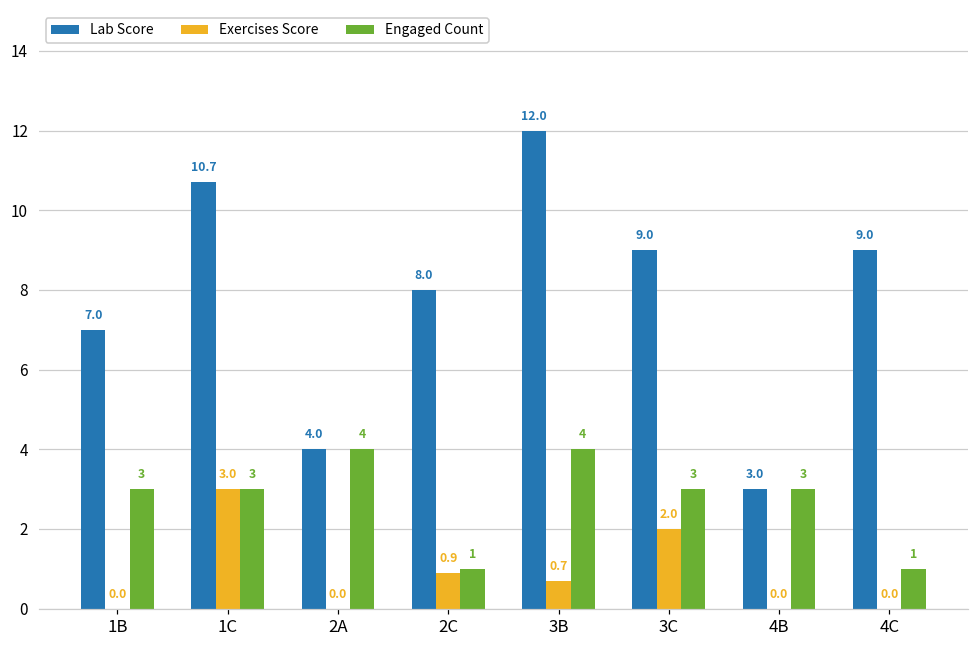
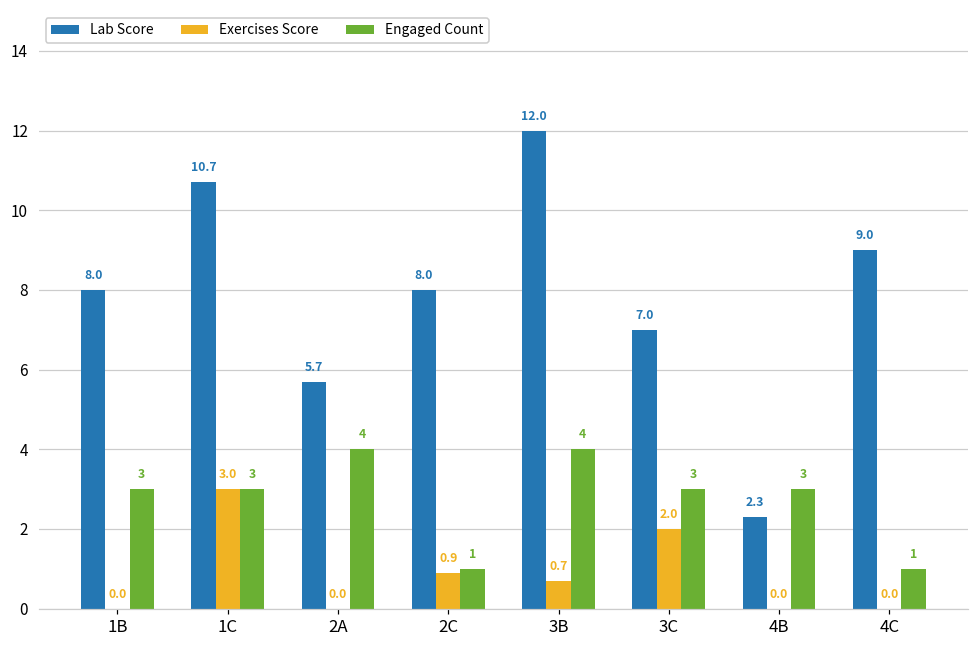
Lab Score, 1B: 7.0 -> 8.0
Lab Score, 2A: 4.0 -> 5.7
Lab Score, 3C: 9.0 -> 7.0
Lab Score, 4B: 3.0 -> 2.3
